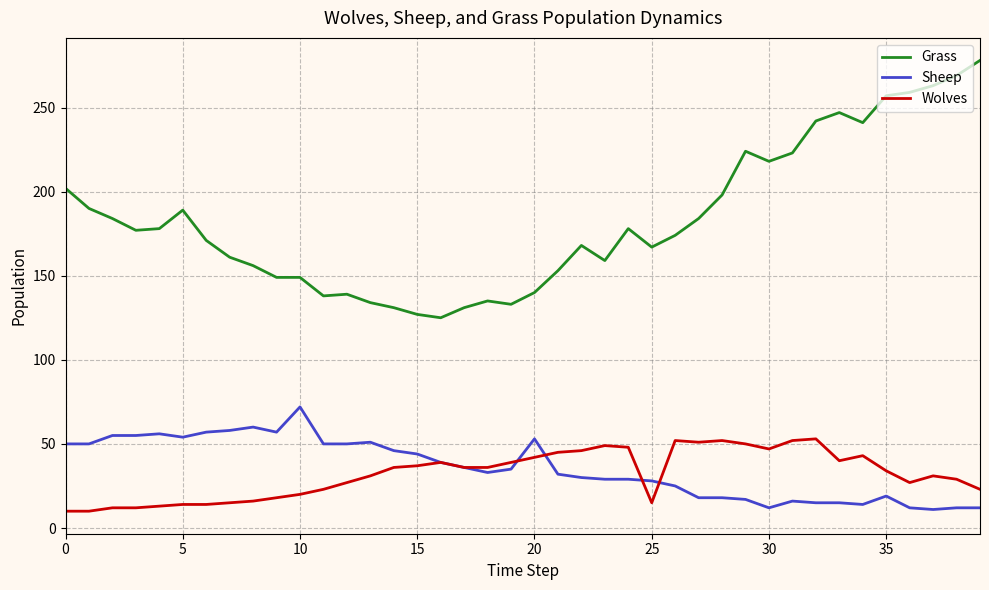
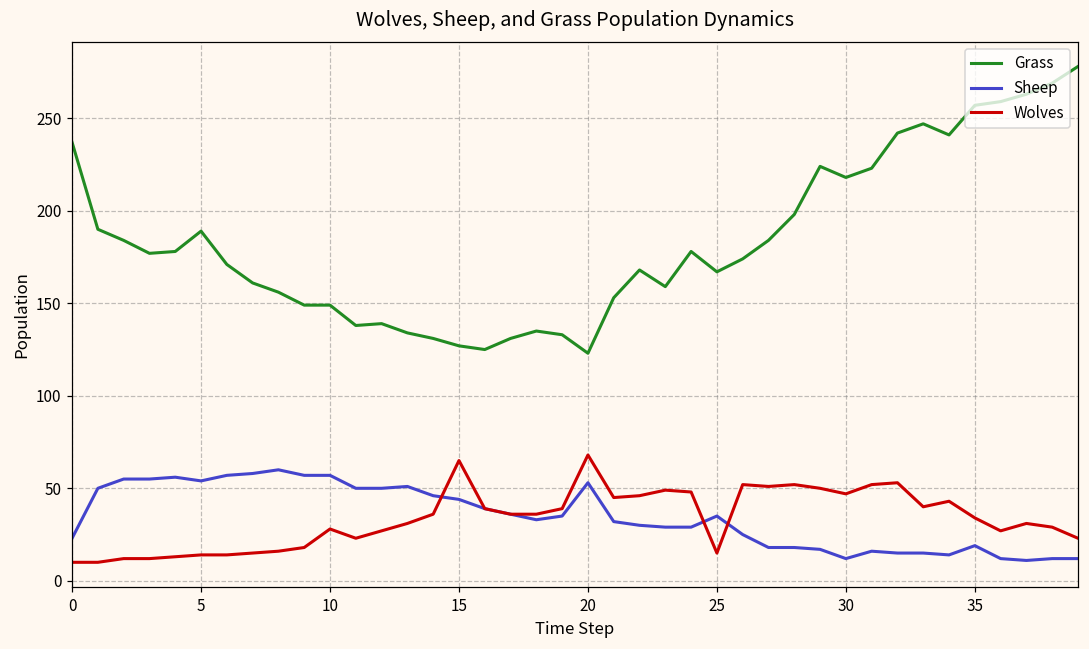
Grass, 0: 202 -> 237
Sheep, 0: 50 -> 23
Sheep, 10: 72 -> 57
Wolves, 10: 20 -> 28
Wolves, 15: 37 -> 65
Grass, 20: 140 -> 123
Wolves, 20: 42 -> 68
Sheep, 25: 28 -> 35
